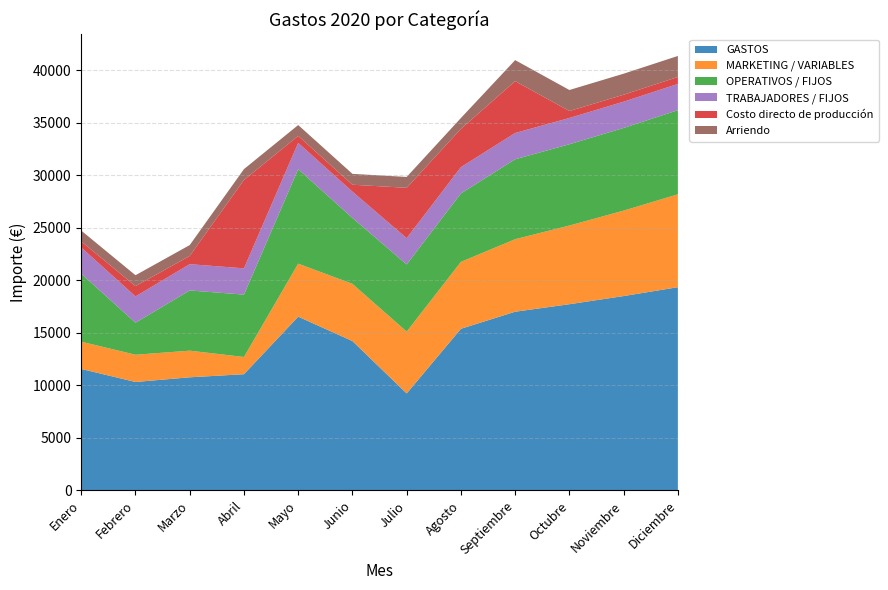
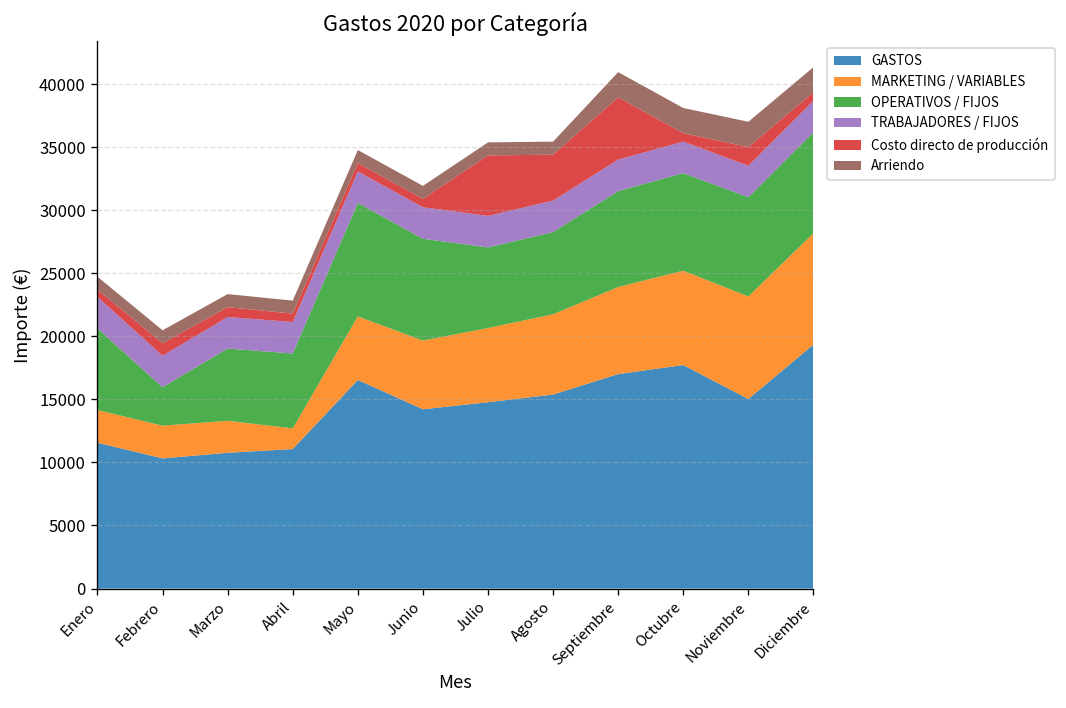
Costo directo de producción, Abril: 8400 -> 700
OPERATIVOS / FIJOS, Junio: 6300 -> 8100
GASTOS, Julio: 9200 -> 14800
GASTOS, Noviembre: 18500 -> 15000
Costo directo de producción, Noviembre: 700 -> 1500
